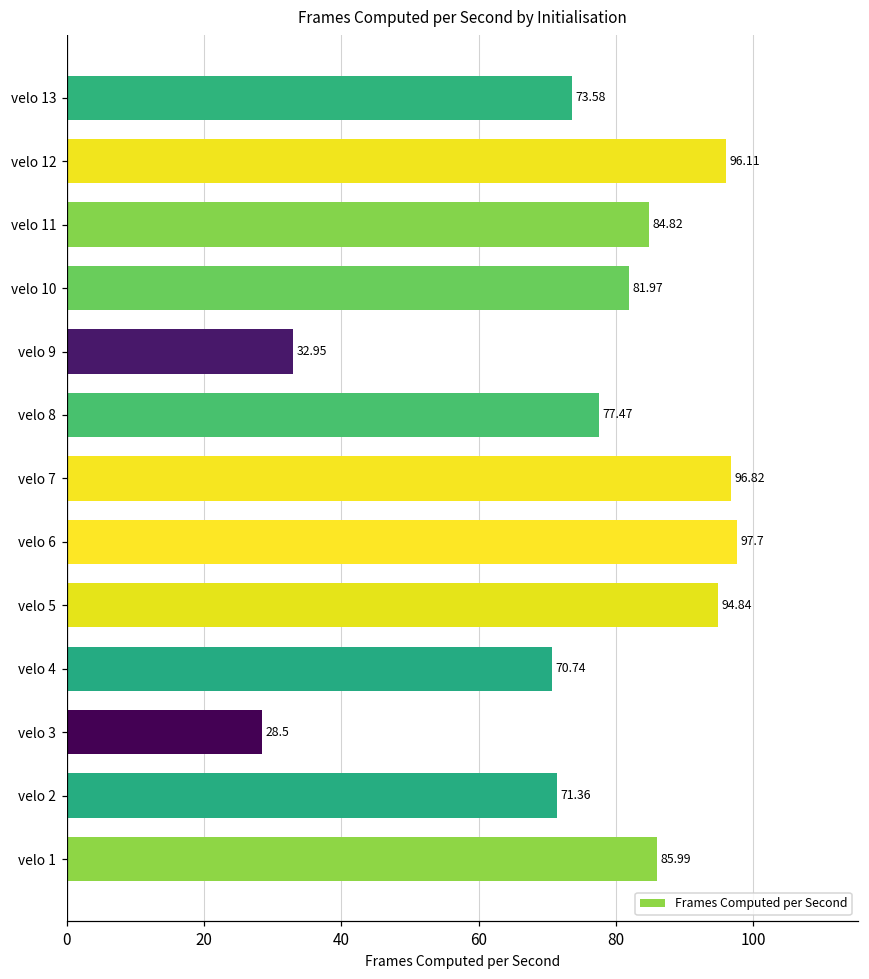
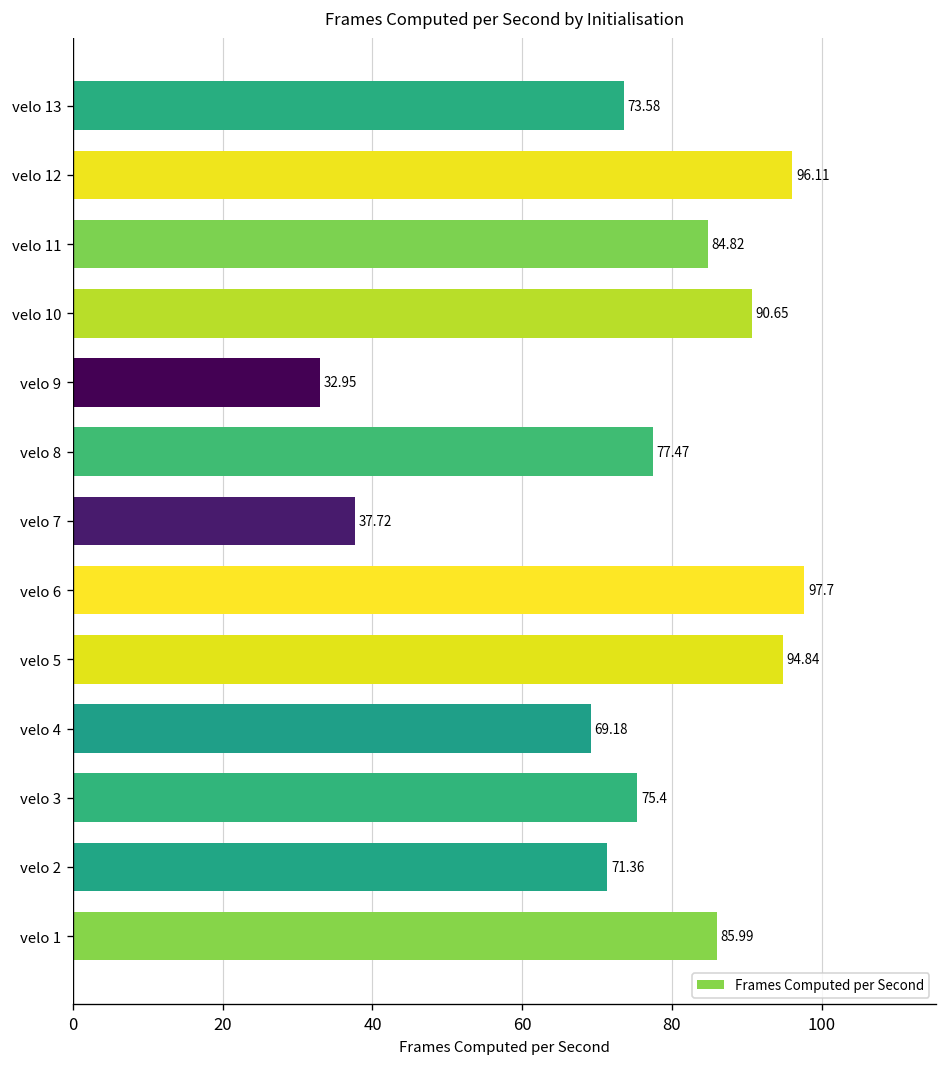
velo 10: 81.97 -> 90.65
velo 7: 96.82 -> 37.72
velo 4: 70.74 -> 69.18
velo 3: 28.5 -> 75.4
